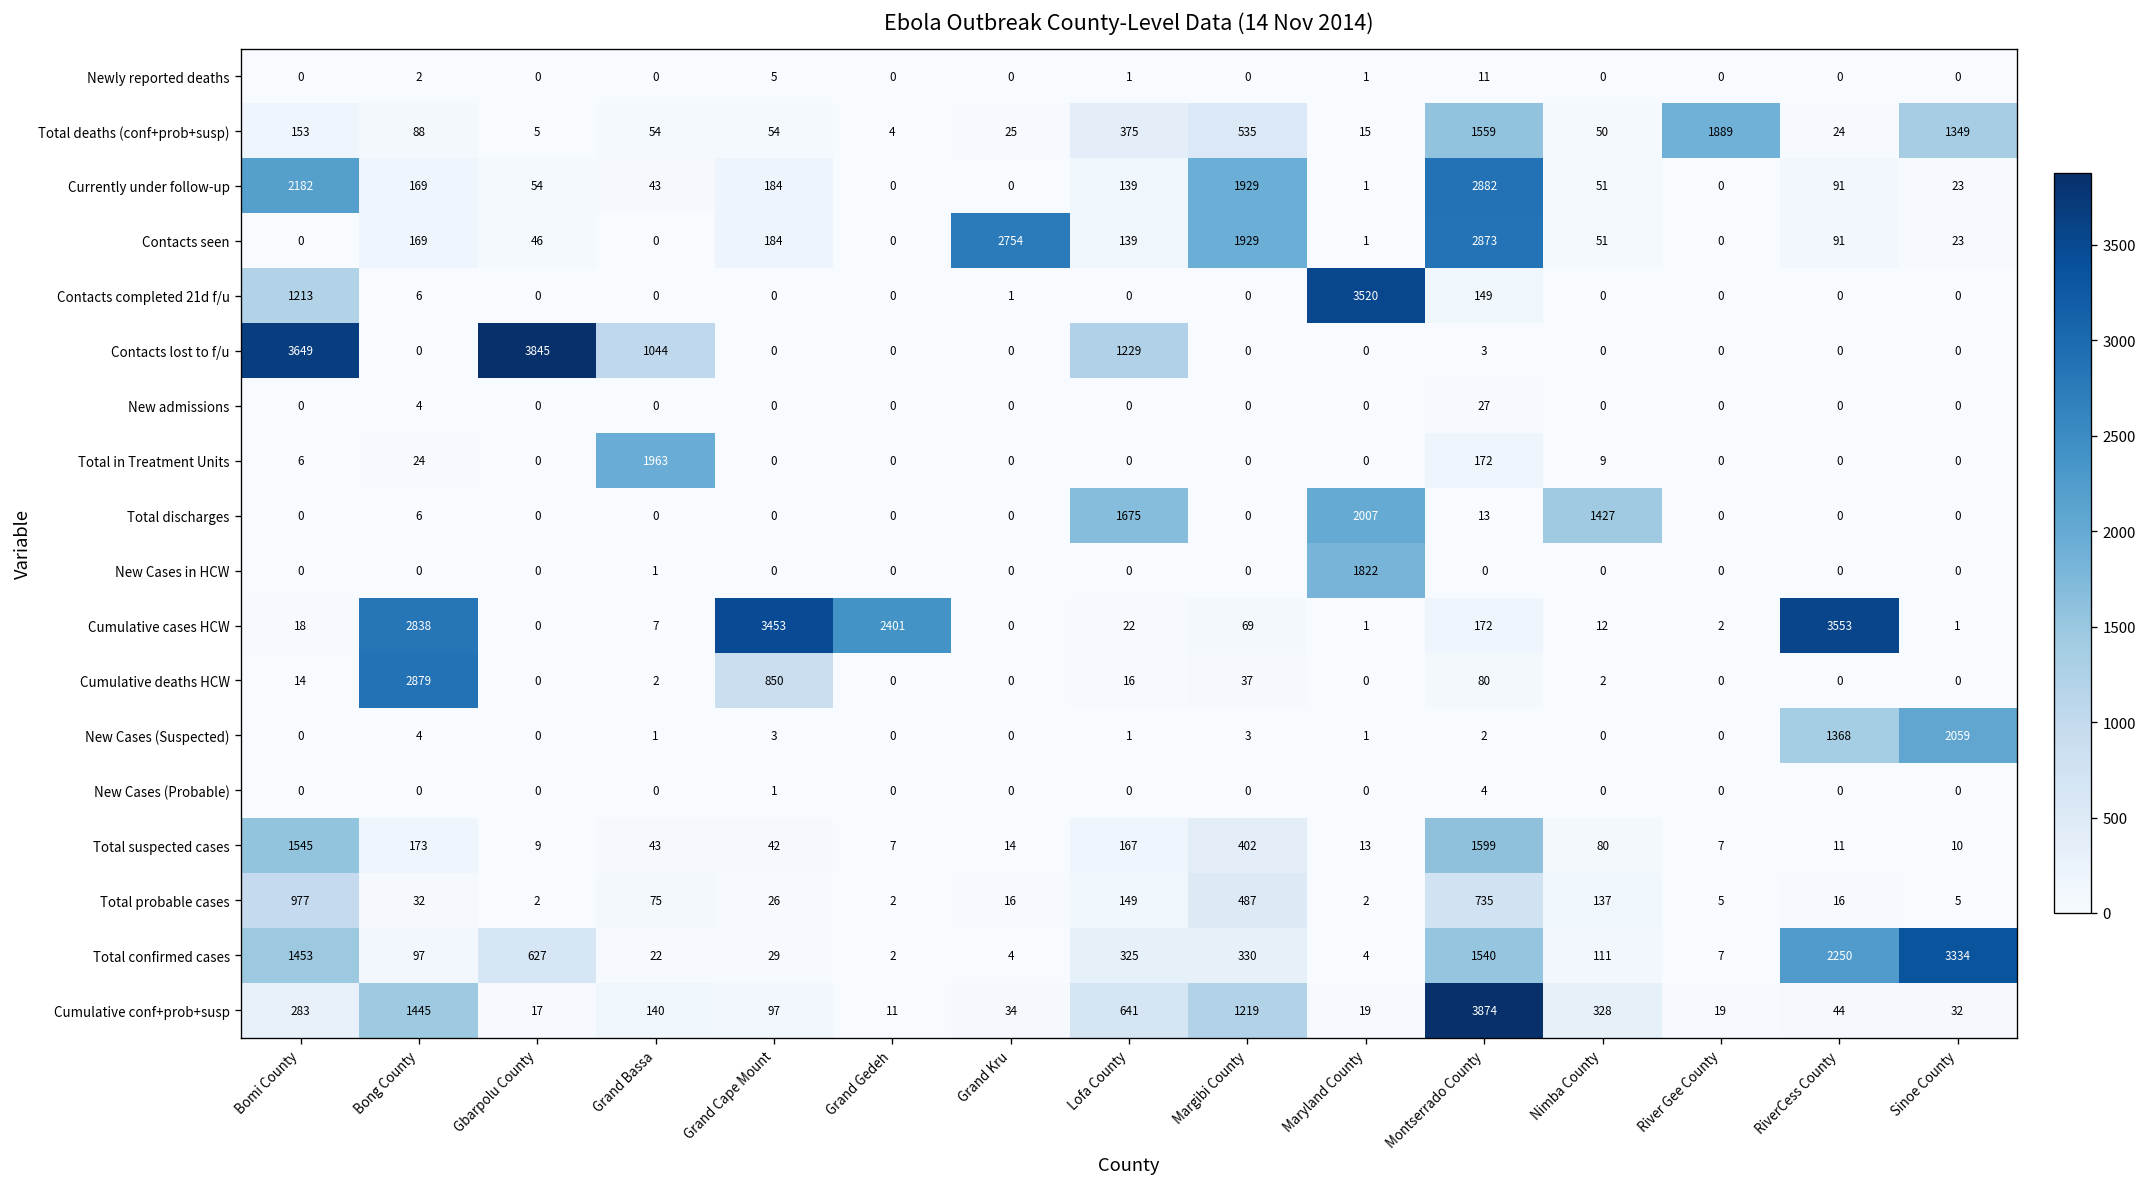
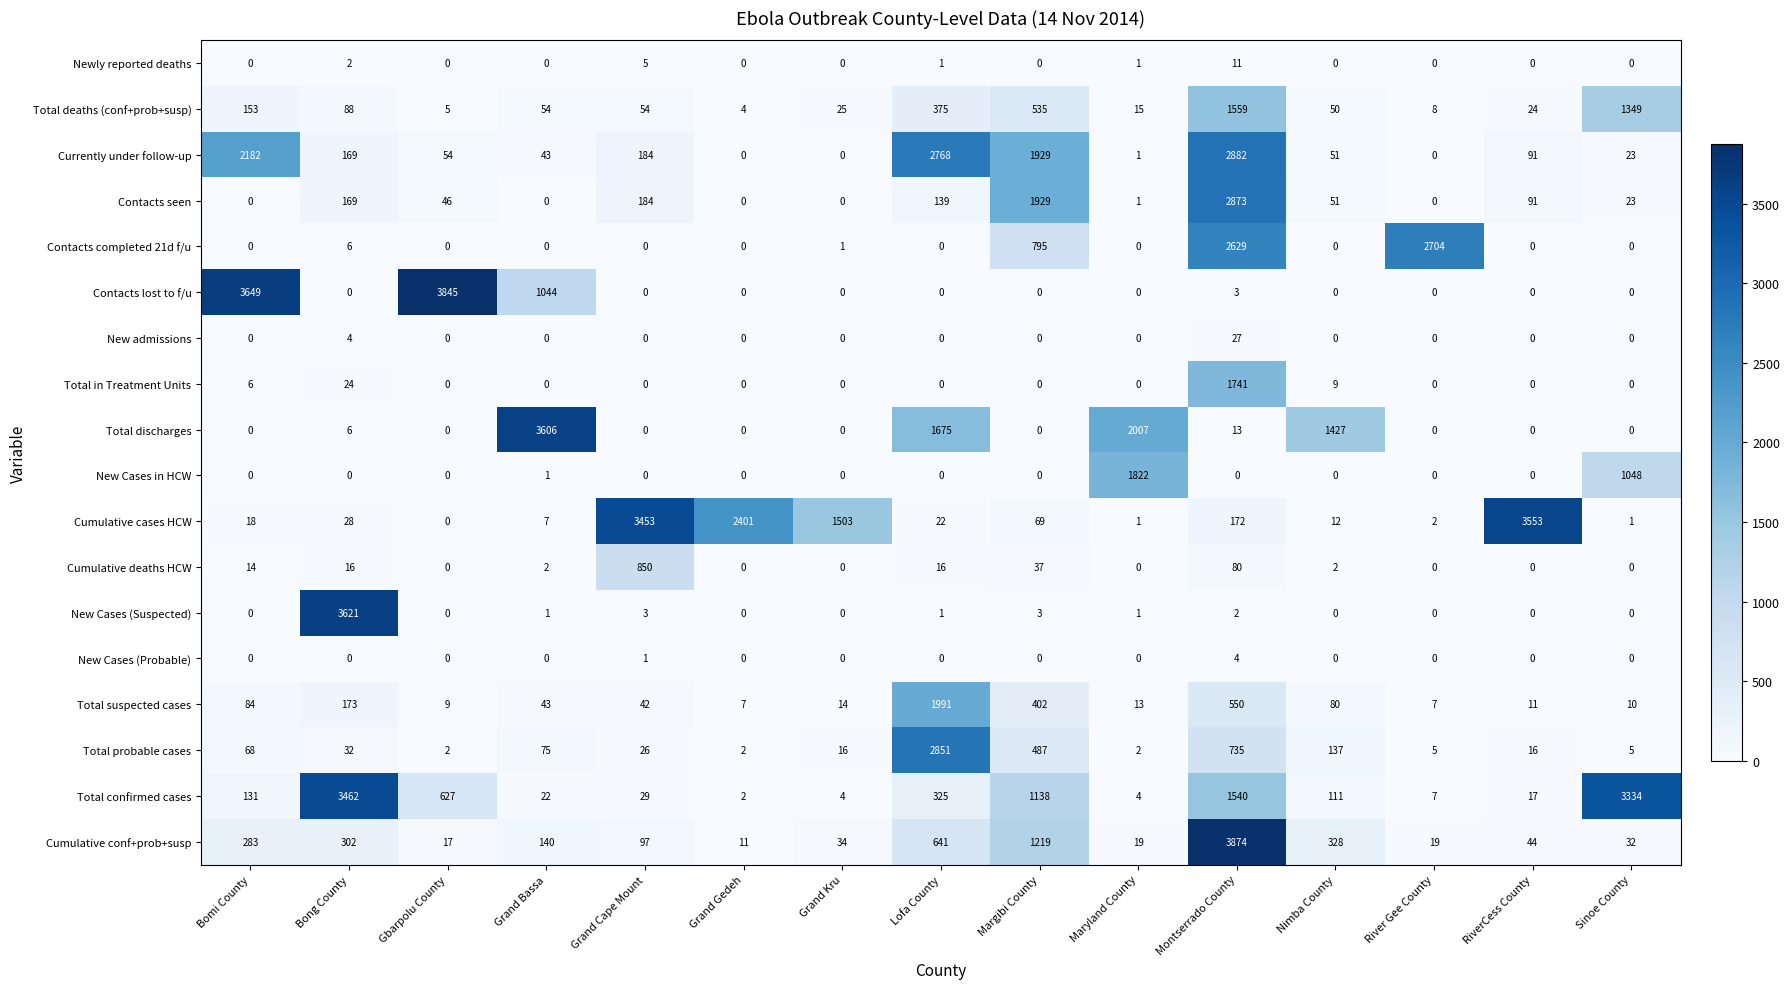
Total deaths (conf+prob+susp), River Gee County: 1889 -> 8
Currently under follow-up, Lofa County: 139 -> 2768
Contacts seen, Grand Kru: 2754 -> 0
Contacts completed 21d f/u, Bomi County: 1213 -> 0
Contacts completed 21d f/u, Margibi County: 0 -> 795
Contacts completed 21d f/u, Maryland County: 3520 -> 0
Contacts completed 21d f/u, Montserrado County: 149 -> 2629
Contacts completed 21d f/u, River Gee County: 0 -> 2704
Contacts lost to f/u, Lofa County: 1229 -> 0
Total in Treatment Units, Grand Bassa: 1963 -> 0
Total in Treatment Units, Montserrado County: 172 -> 1741
Total discharges, Grand Bassa: 0 -> 3606
New Cases in HCW, Sinoe County: 0 -> 1048
Cumulative cases HCW, Bong County: 2838 -> 28
Cumulative cases HCW, Grand Kru: 0 -> 1503
Cumulative deaths HCW, Bong County: 2879 -> 16
New Cases (Suspected), Bong County: 4 -> 3621
New Cases (Suspected), RiverCess County: 1368 -> 0
New Cases (Suspected), Sinoe County: 2059 -> 0
Total suspected cases, Bomi County: 1545 -> 84
Total suspected cases, Lofa County: 167 -> 1991
Total suspected cases, Montserrado County: 1599 -> 550
Total probable cases, Bomi County: 977 -> 68
Total probable cases, Lofa County: 149 -> 2851
Total confirmed cases, Bomi County: 1453 -> 131
Total confirmed cases, Bong County: 97 -> 3462
Total confirmed cases, Margibi County: 330 -> 1138
Total confirmed cases, RiverCess County: 2250 -> 17
Cumulative conf+prob+susp, Bong County: 1445 -> 302
